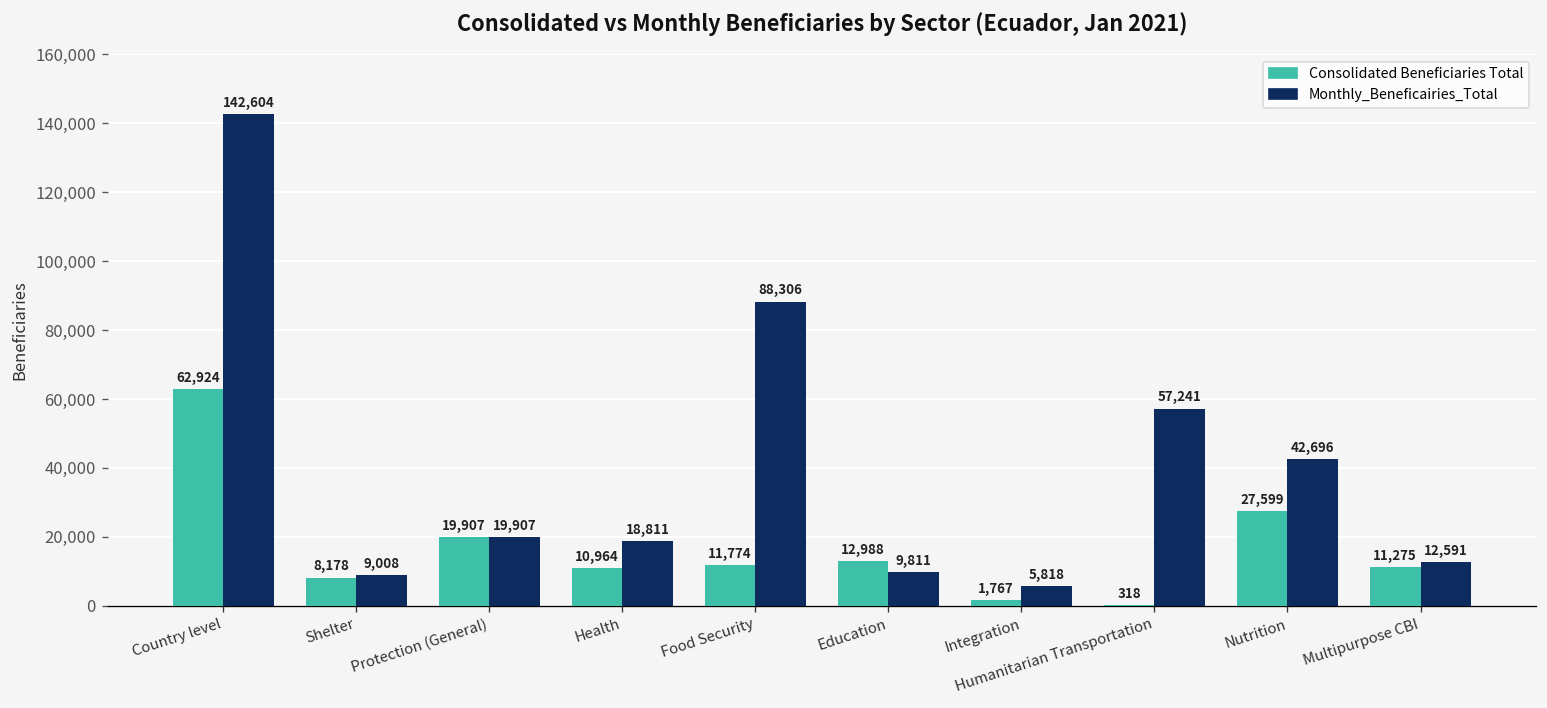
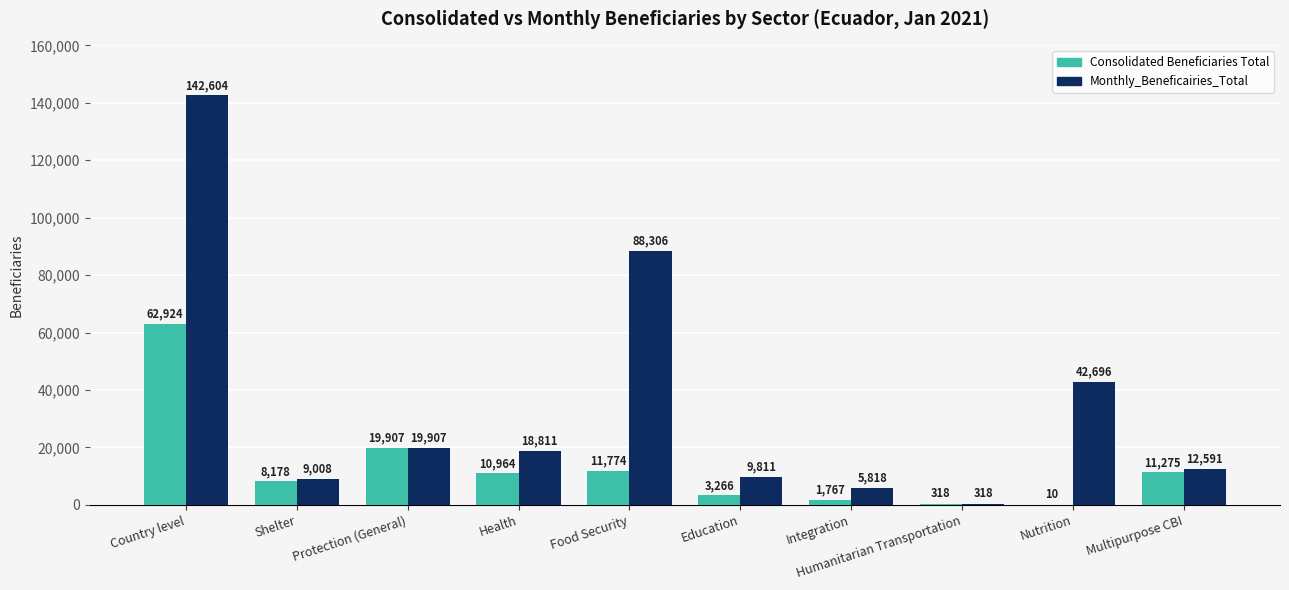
Consolidated Beneficiaries Total, Education: 12,988 -> 3,266
Monthly_Beneficairies_Total, Humanitarian Transportation: 57,241 -> 318
Consolidated Beneficiaries Total, Nutrition: 27,599 -> 10
